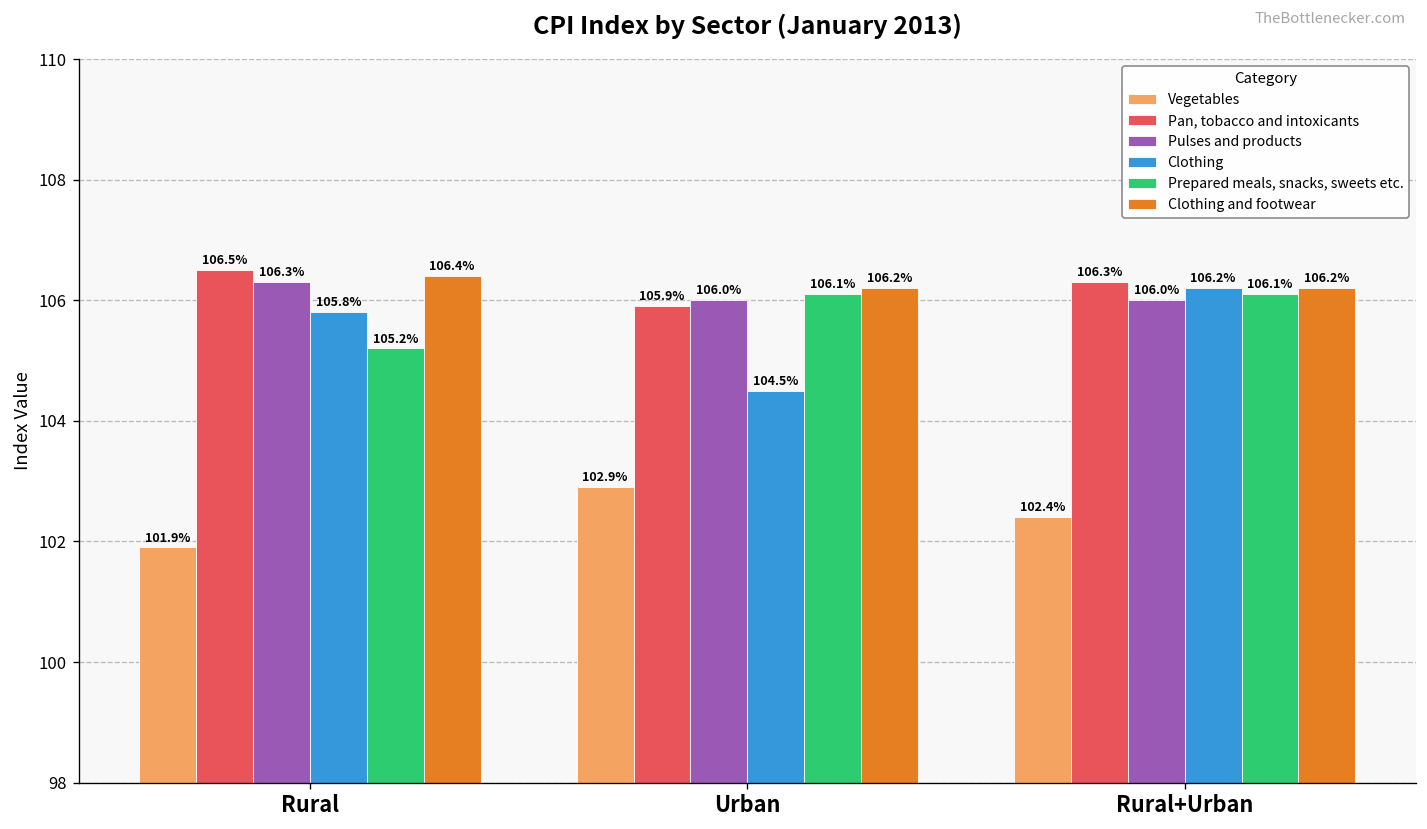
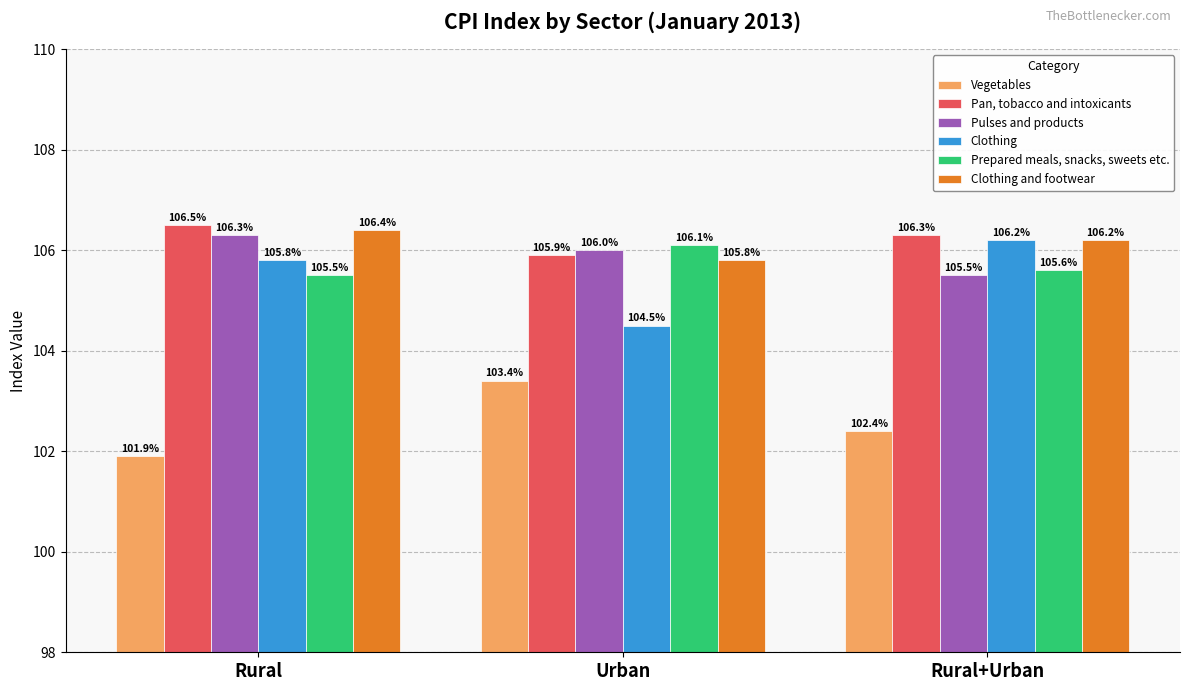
Prepared meals, snacks, sweets etc., Rural: 105.2% -> 105.5%
Vegetables, Urban: 102.9% -> 103.4%
Clothing and footwear, Urban: 106.2% -> 105.8%
Pulses and products, Rural+Urban: 106.0% -> 105.5%
Prepared meals, snacks, sweets etc., Rural+Urban: 106.1% -> 105.6%
